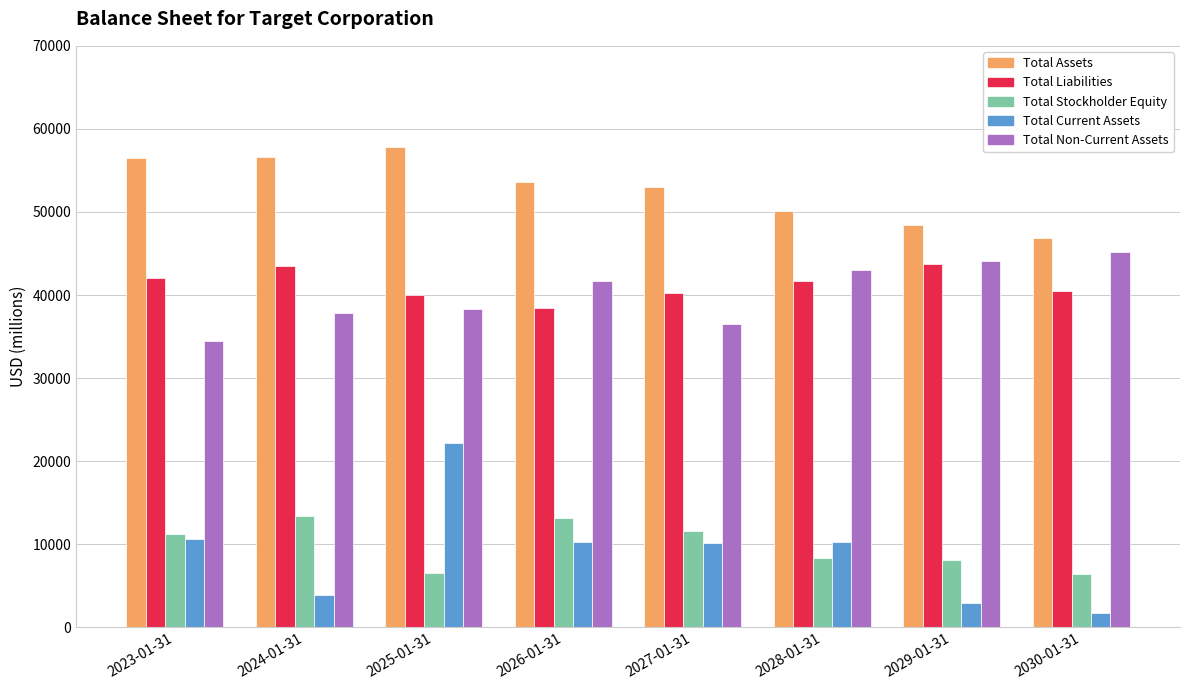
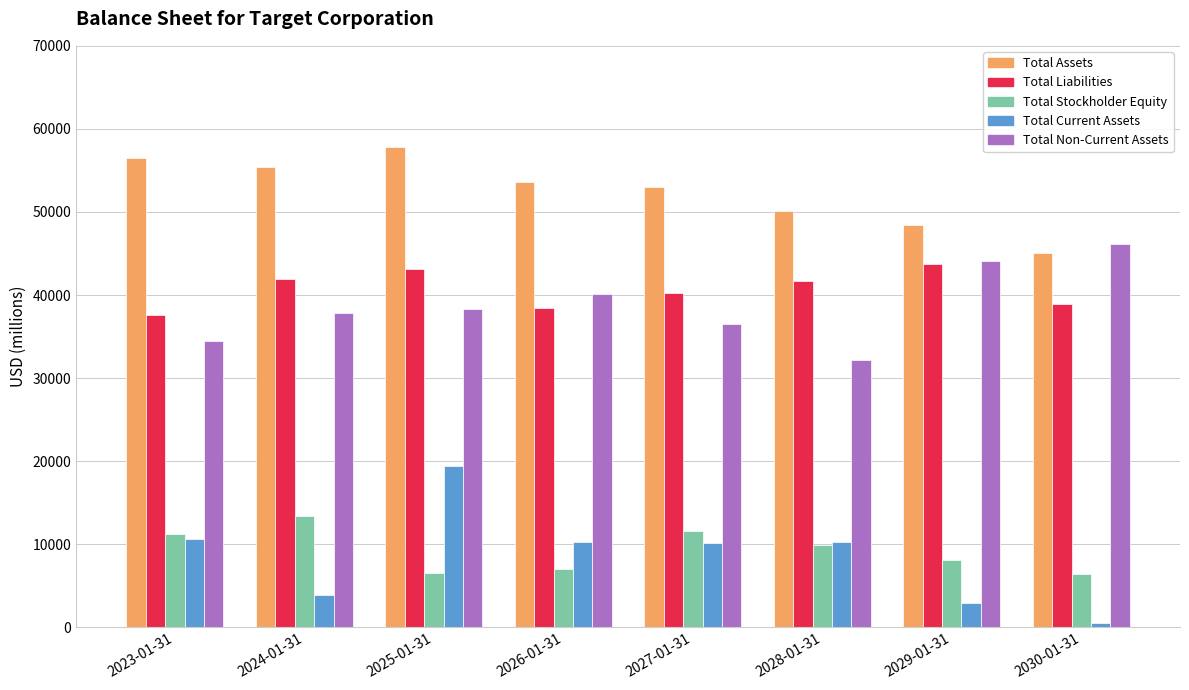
Total Liabilities, 2023-01-31: 42000 -> 38000
Total Assets, 2024-01-31: 57000 -> 55000
Total Liabilities, 2024-01-31: 44000 -> 42000
Total Liabilities, 2025-01-31: 40000 -> 43000
Total Current Assets, 2025-01-31: 22000 -> 19000
Total Stockholder Equity, 2026-01-31: 13000 -> 7000
Total Non-Current Assets, 2026-01-31: 42000 -> 40000
Total Stockholder Equity, 2028-01-31: 8000 -> 10000
Total Non-Current Assets, 2028-01-31: 43000 -> 32000
Total Assets, 2030-01-31: 47000 -> 45000
Total Liabilities, 2030-01-31: 40000 -> 39000
Total Current Assets, 2030-01-31: 2000 -> 1000
Total Non-Current Assets, 2030-01-31: 45000 -> 46000
